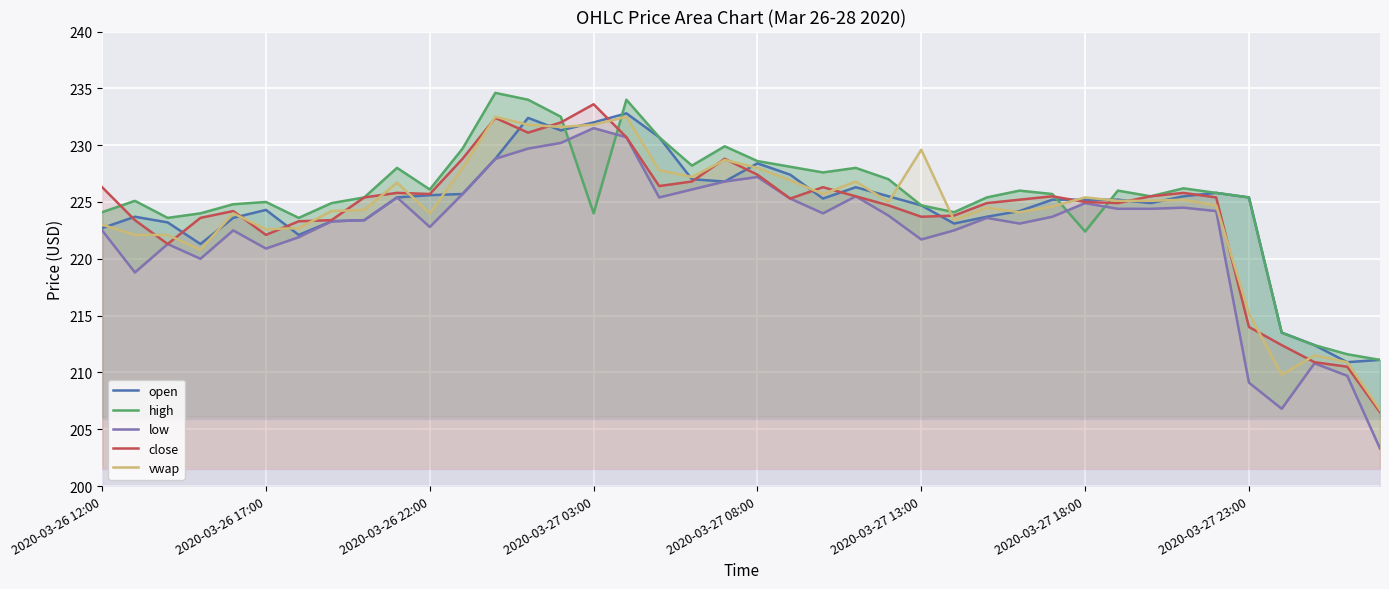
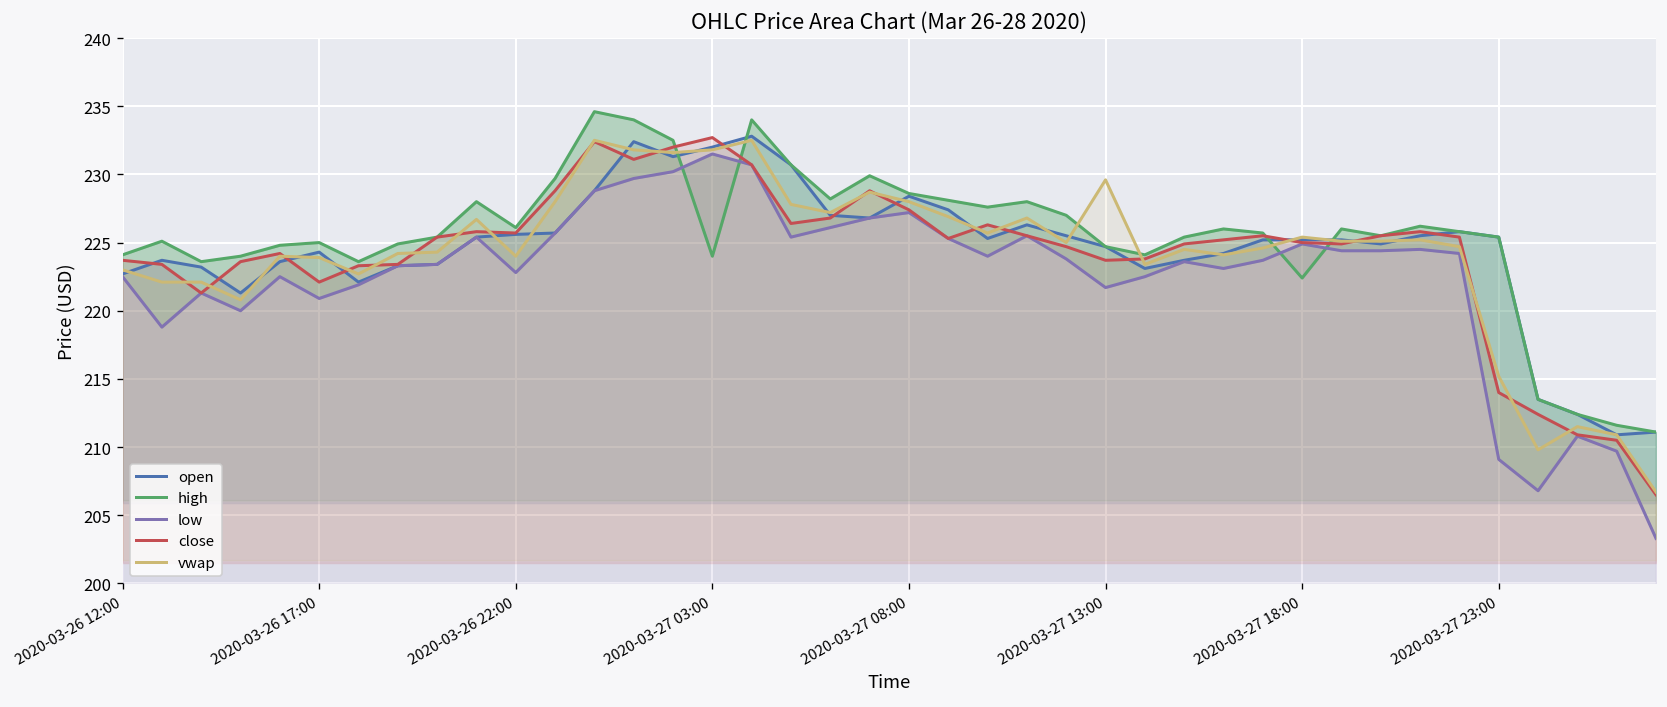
close, 2020-03-26 12:00: 226.3 -> 223.7
vwap, 2020-03-26 17:00: 222.6 -> 223.9
close, 2020-03-27 03:00: 233.6 -> 232.7
